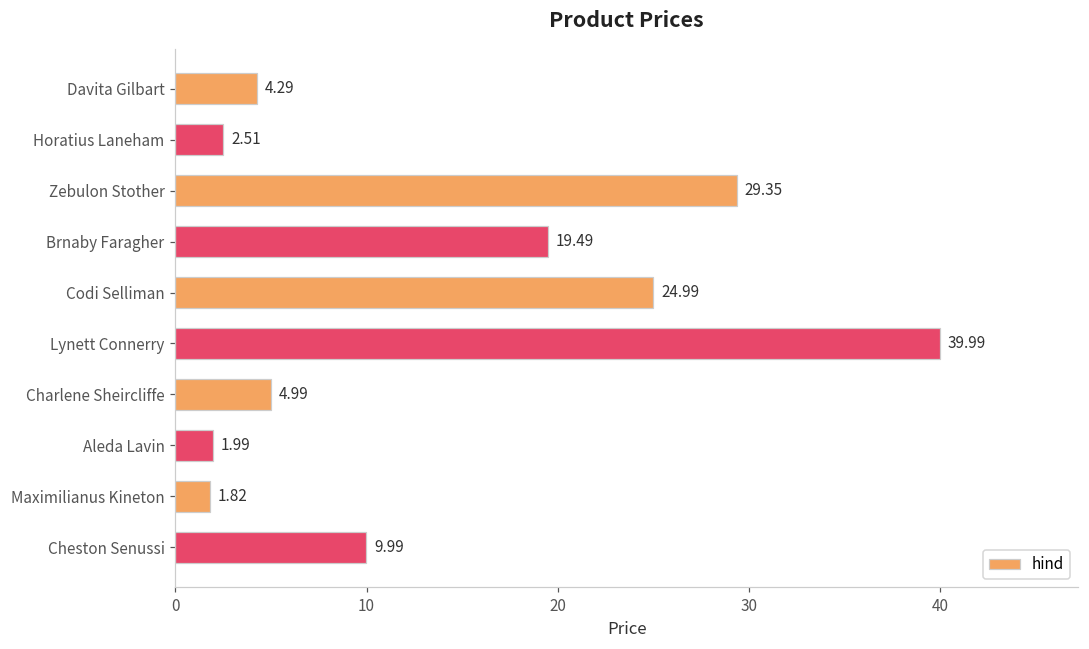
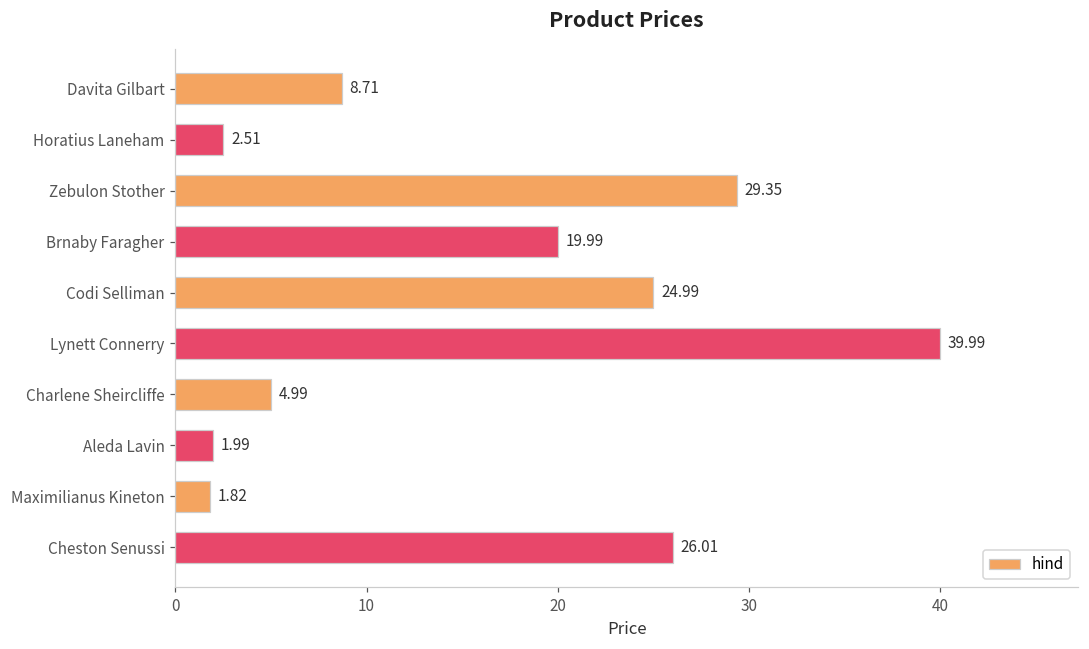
Davita Gilbart: 4.29 -> 8.71
Brnaby Faragher: 19.49 -> 19.99
Cheston Senussi: 9.99 -> 26.01
